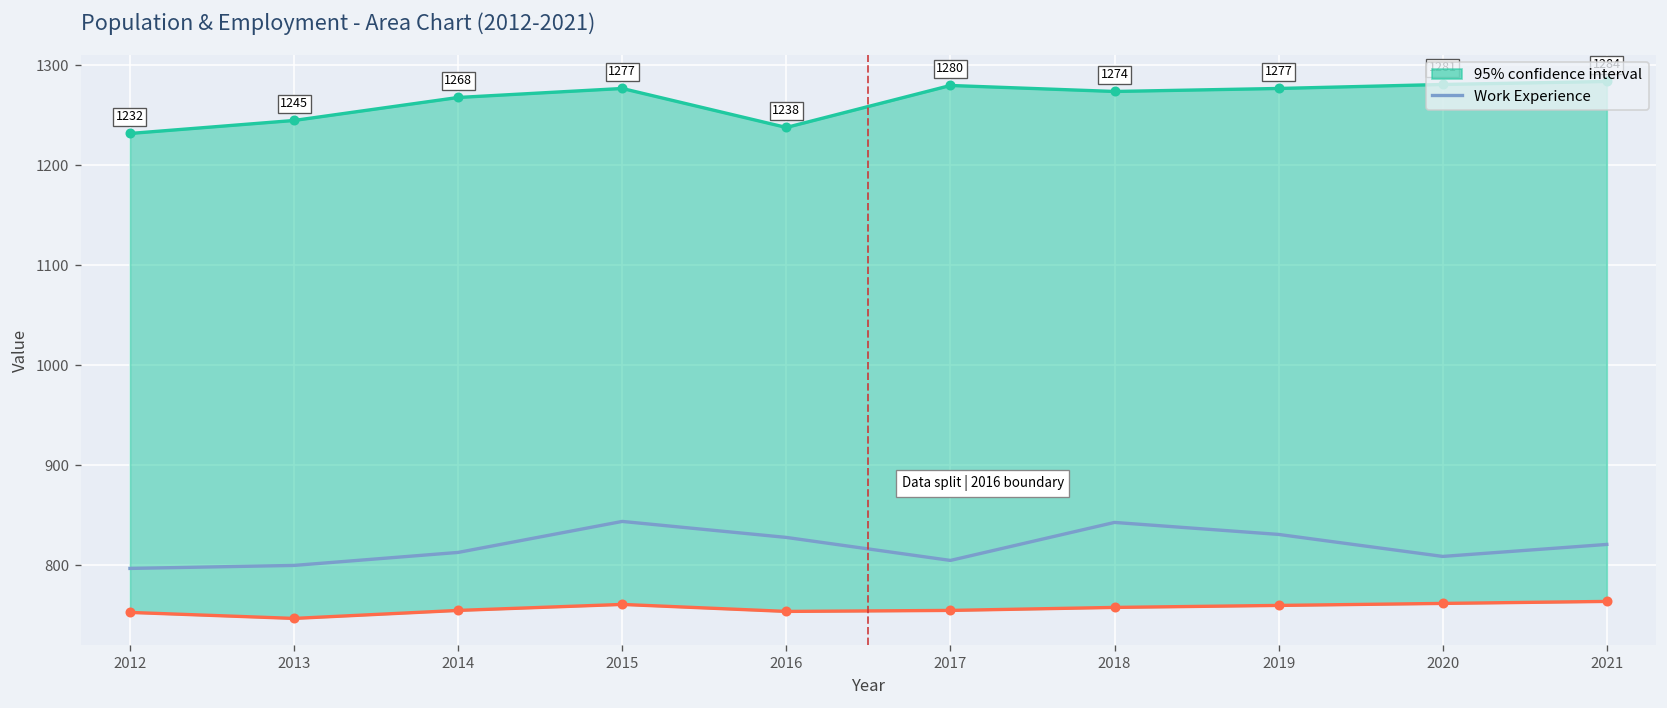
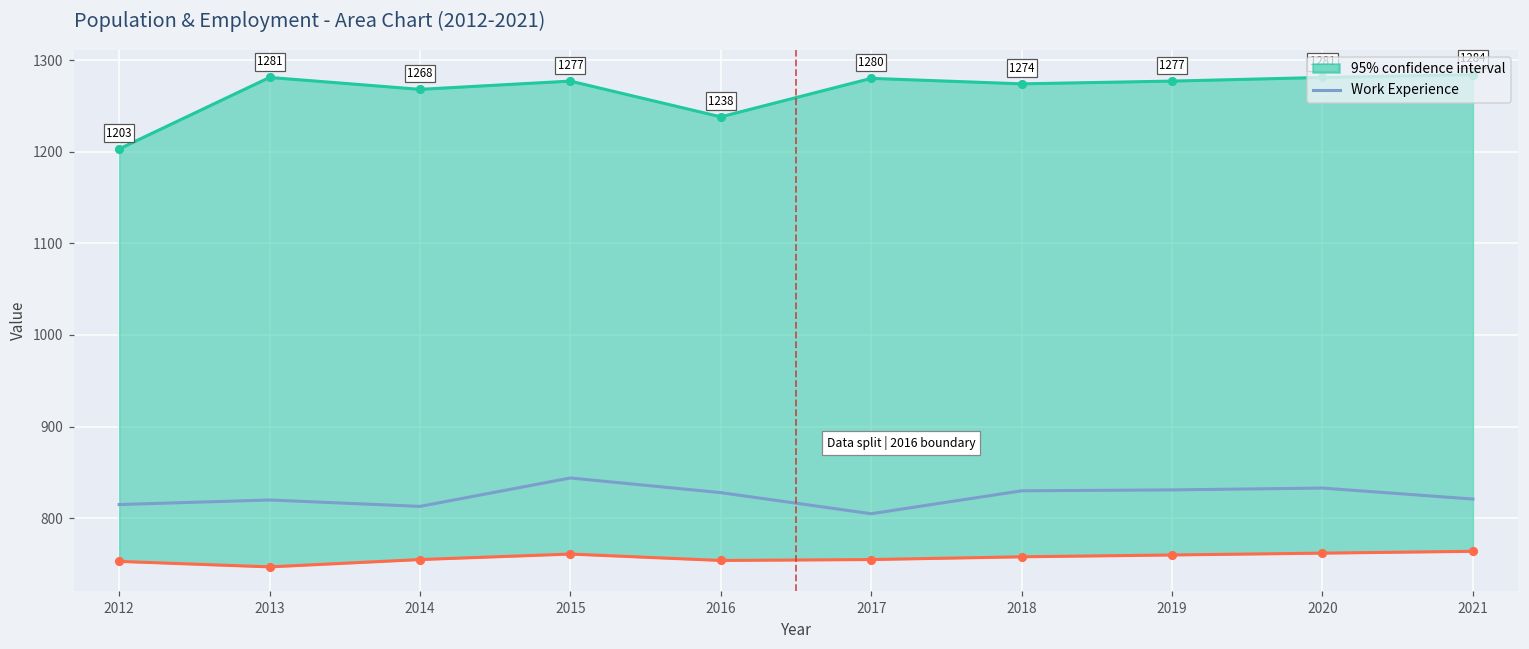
95% confidence interval, 2012: 1232 -> 1203
Work Experience, 2012: 800 -> 820
95% confidence interval, 2013: 1245 -> 1281
Work Experience, 2013: 800 -> 820
Work Experience, 2018: 840 -> 830
Work Experience, 2020: 810 -> 830
